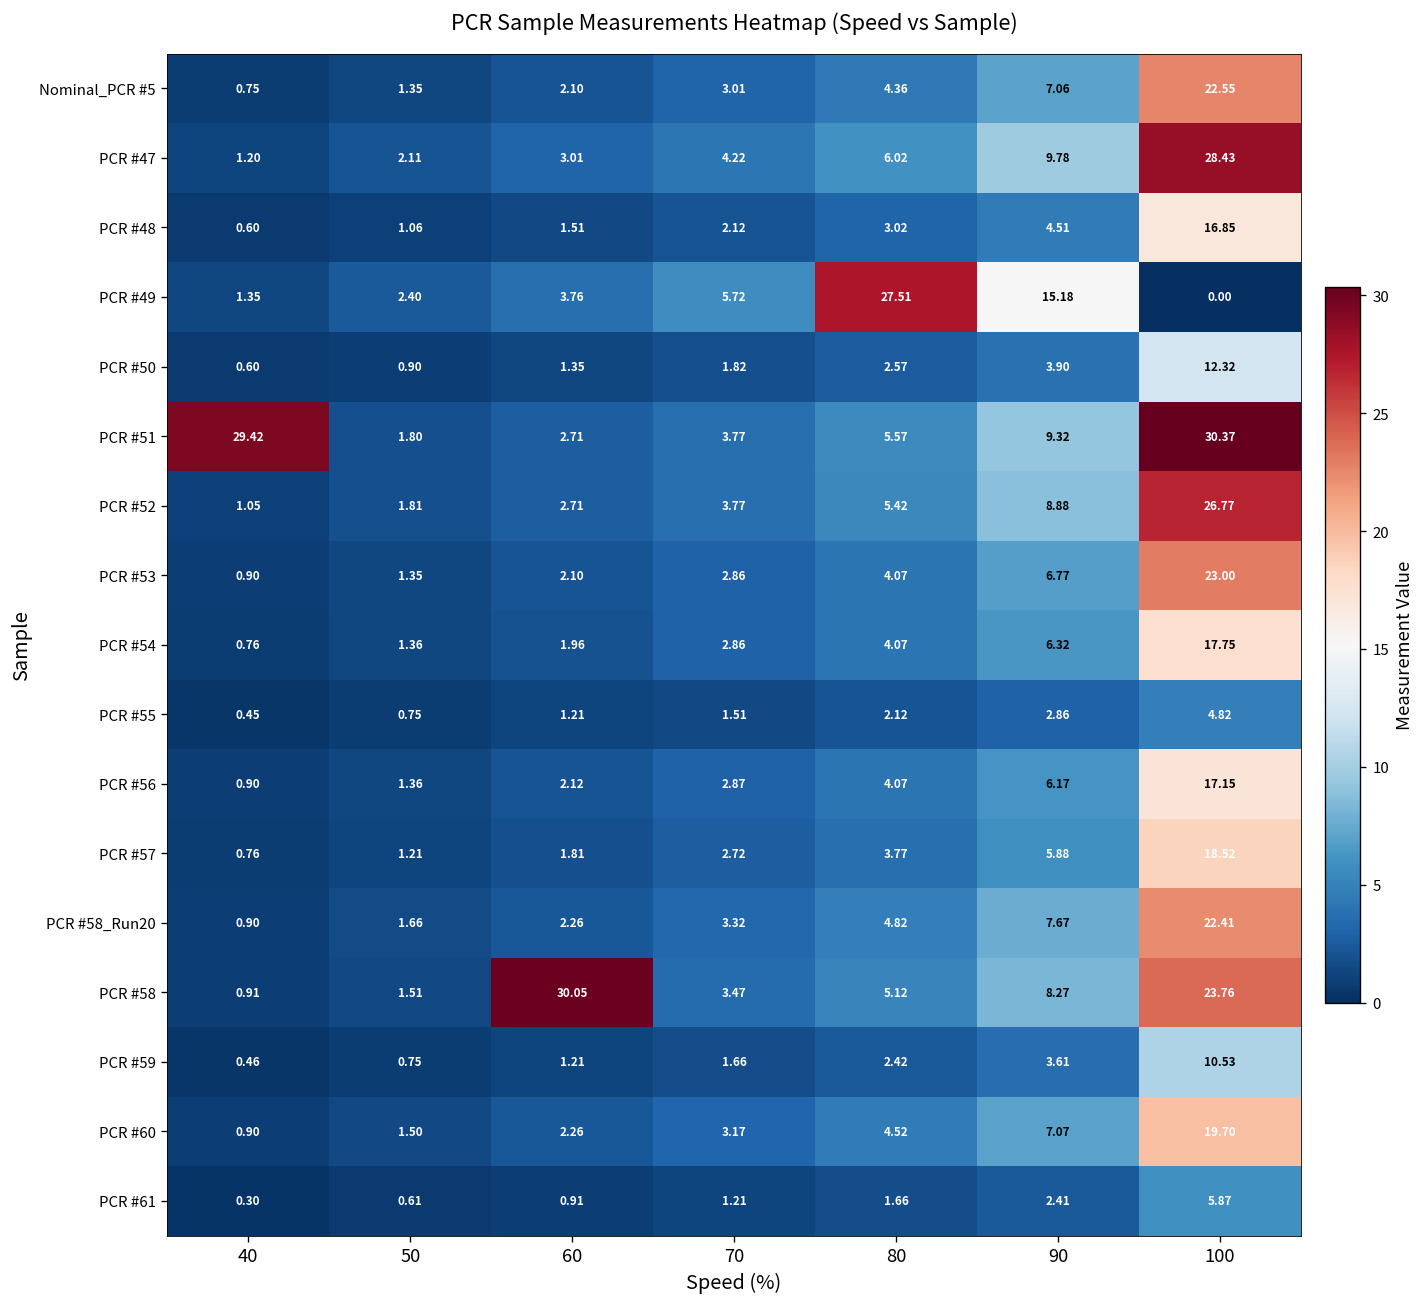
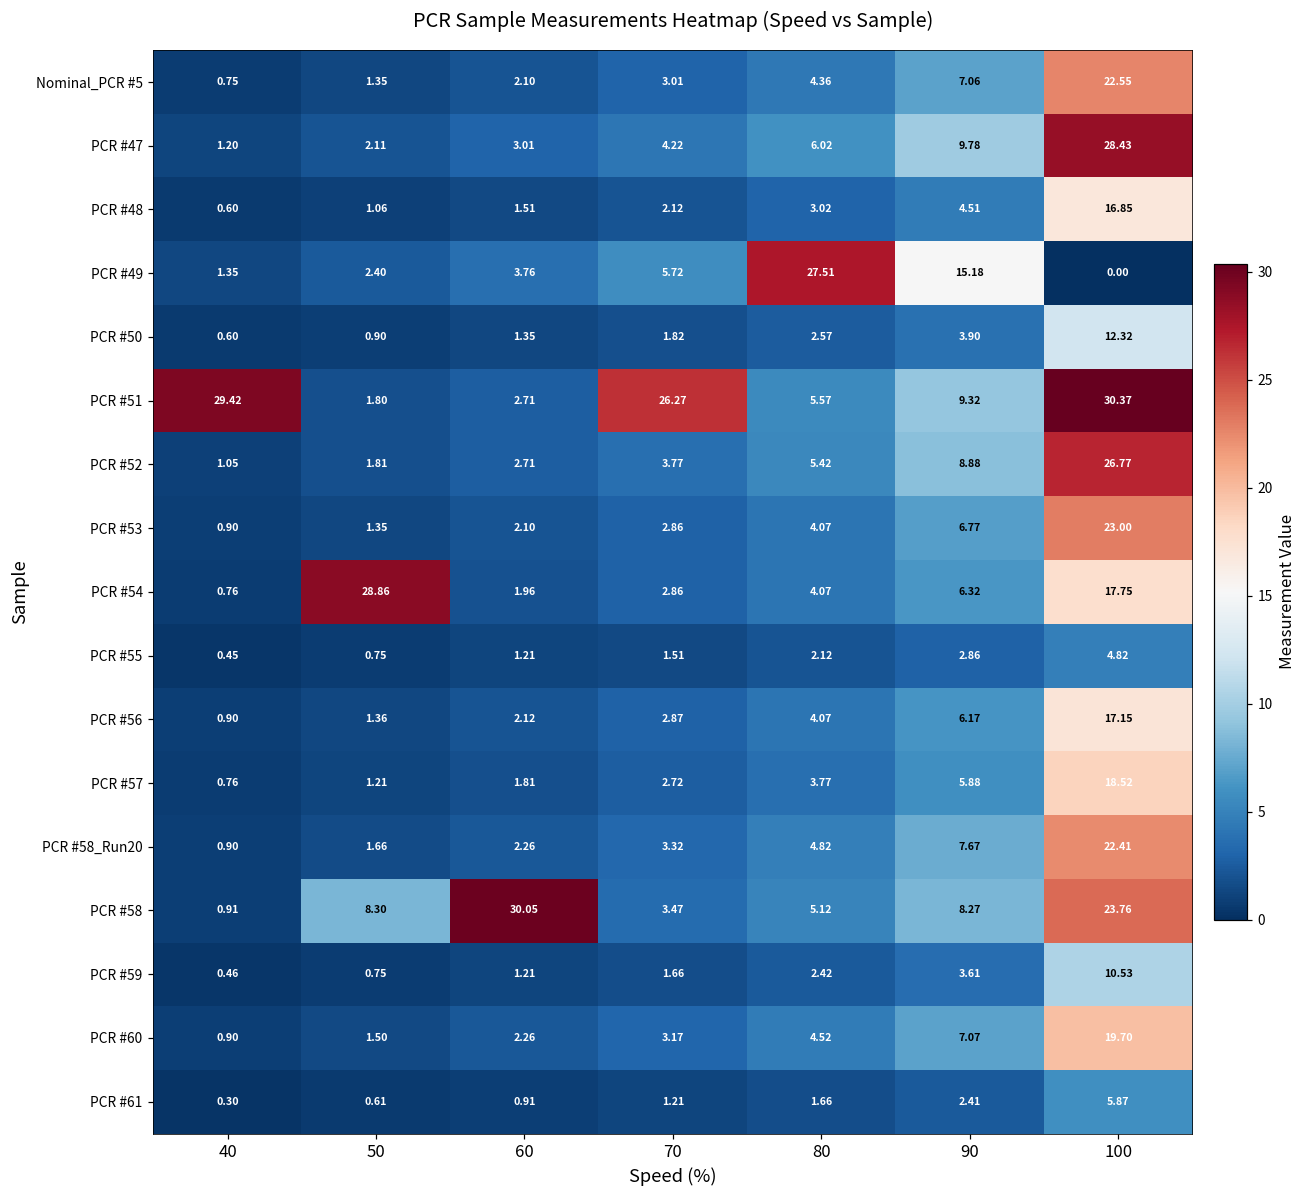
PCR #51, 70: 3.77 -> 26.27
PCR #54, 50: 1.36 -> 28.86
PCR #58, 50: 1.51 -> 8.30
